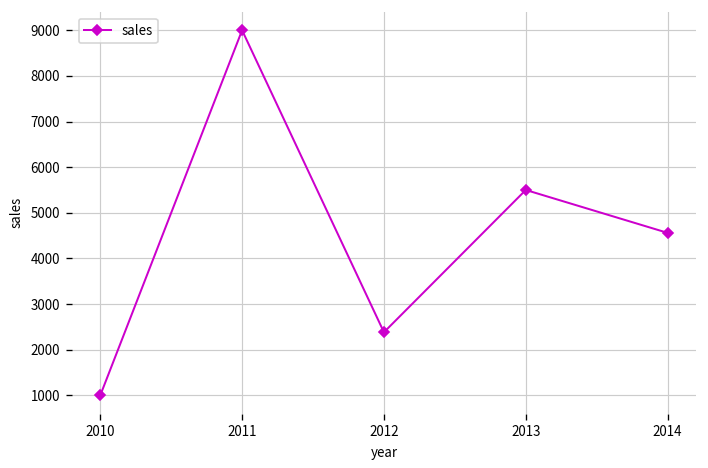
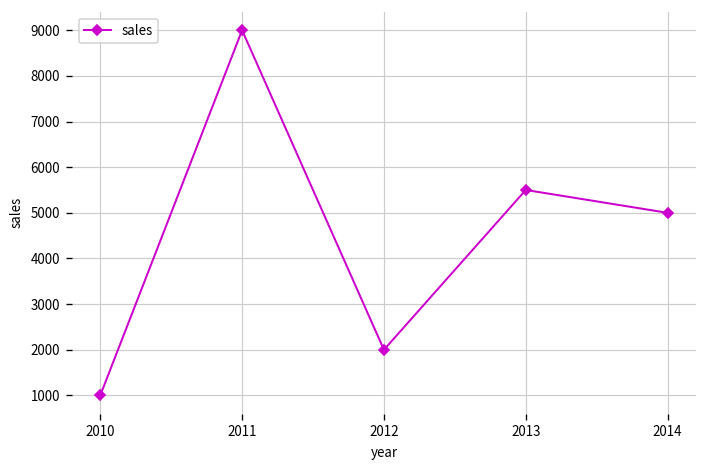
2012: 2400 -> 2000
2014: 4600 -> 5000
